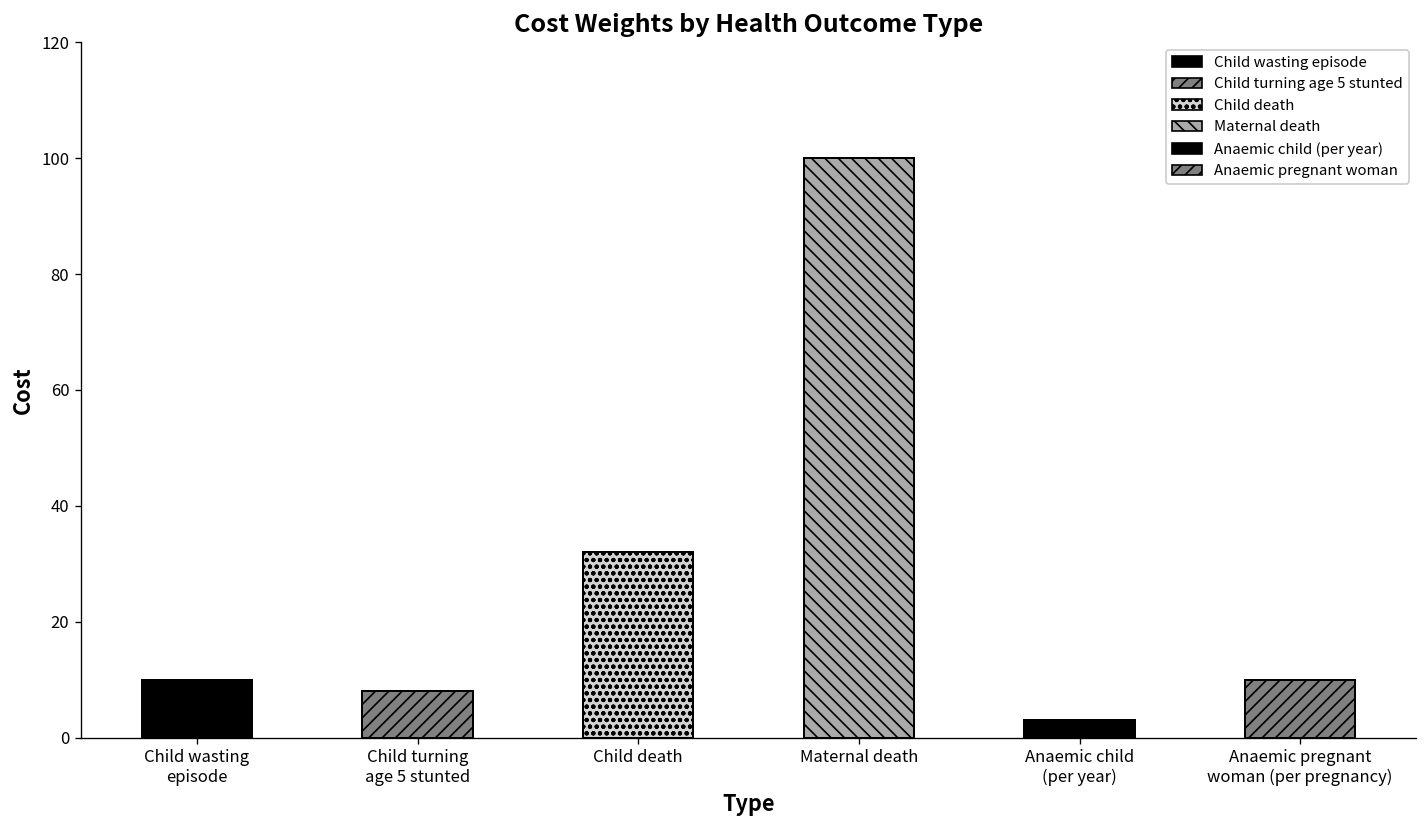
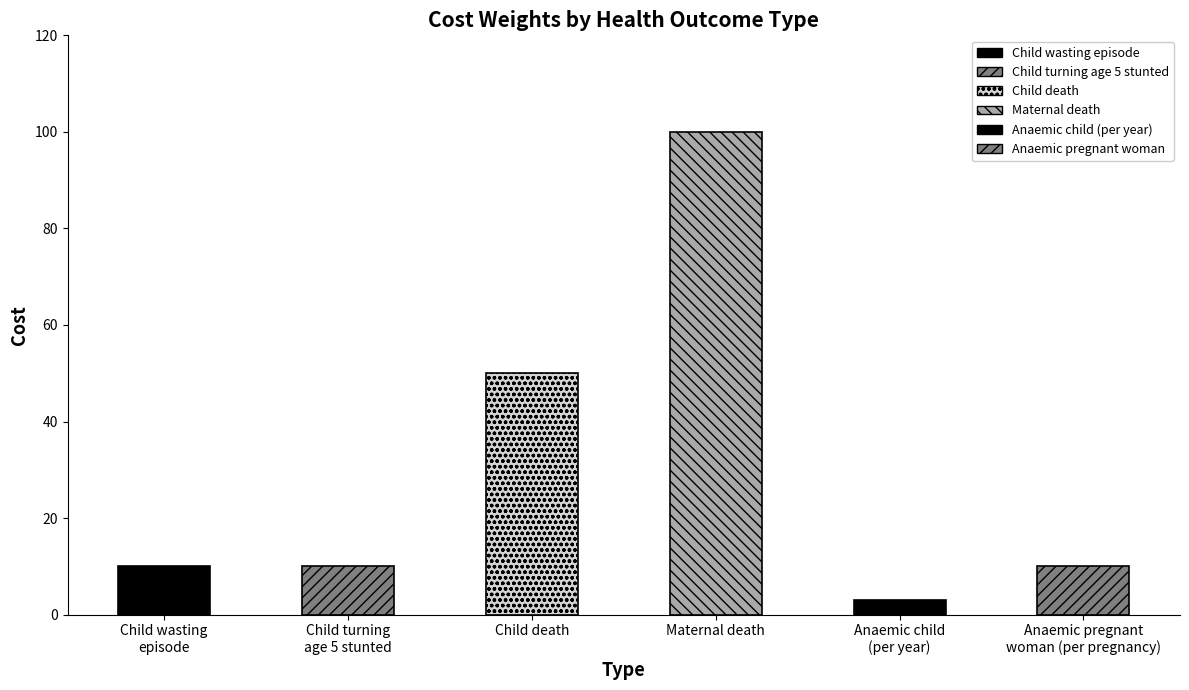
Child turning age 5 stunted: 8 -> 10
Child death: 32 -> 50
